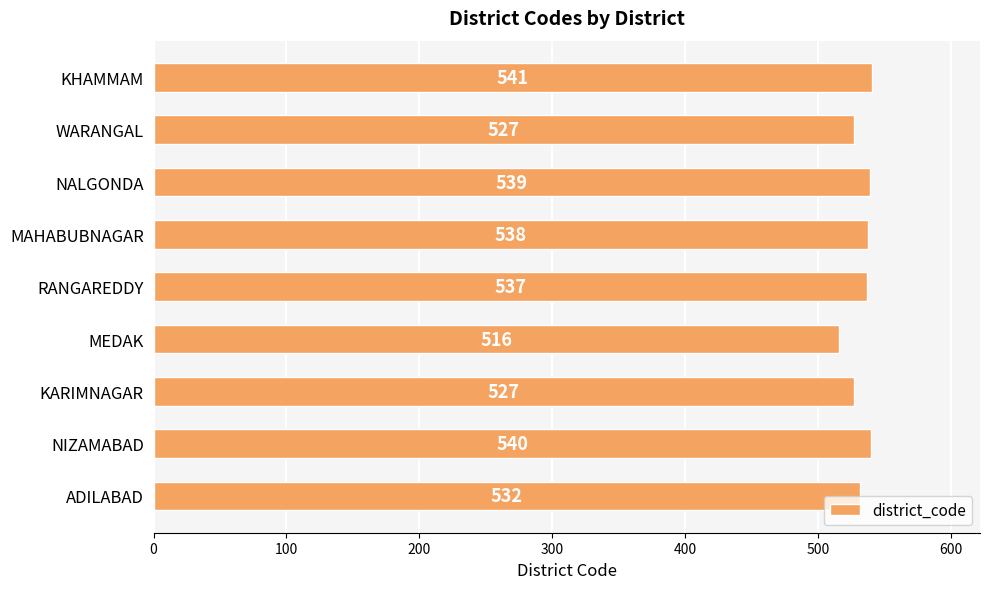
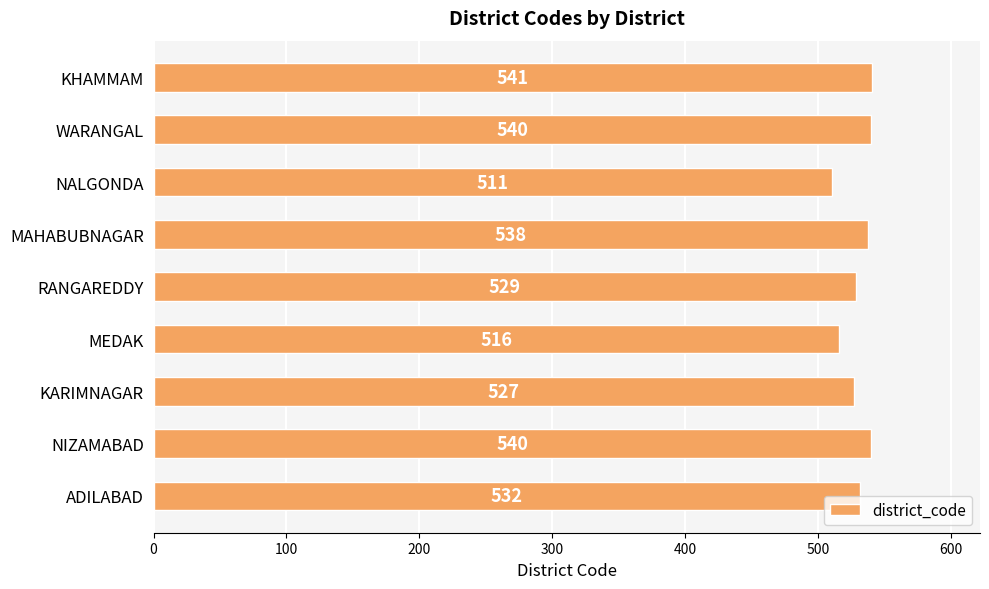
WARANGAL: 527 -> 540
NALGONDA: 539 -> 511
RANGAREDDY: 537 -> 529
